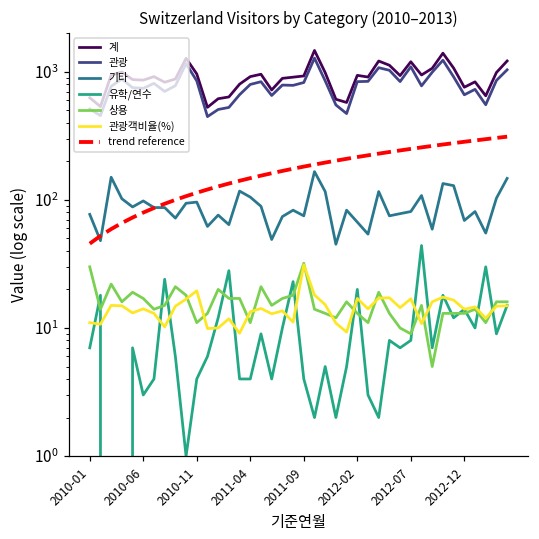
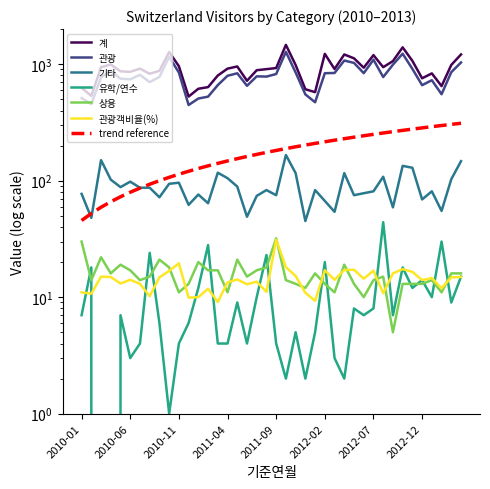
계, 2012-02: 900 -> 1200
상용, 2012-07: 9 -> 14
